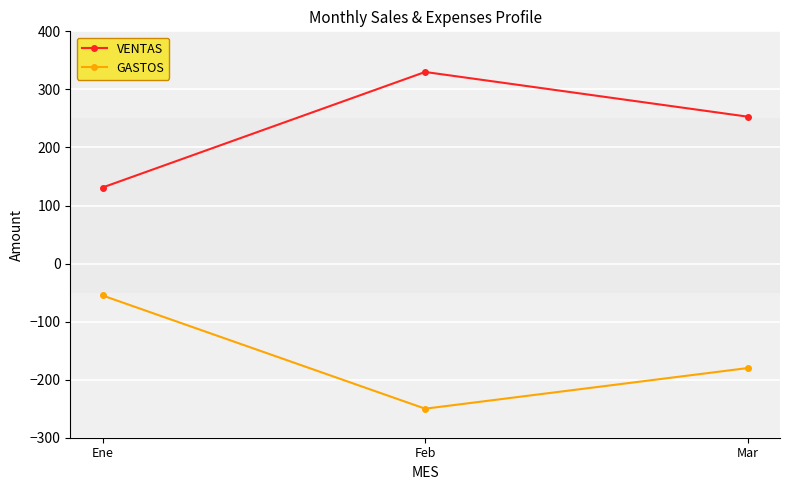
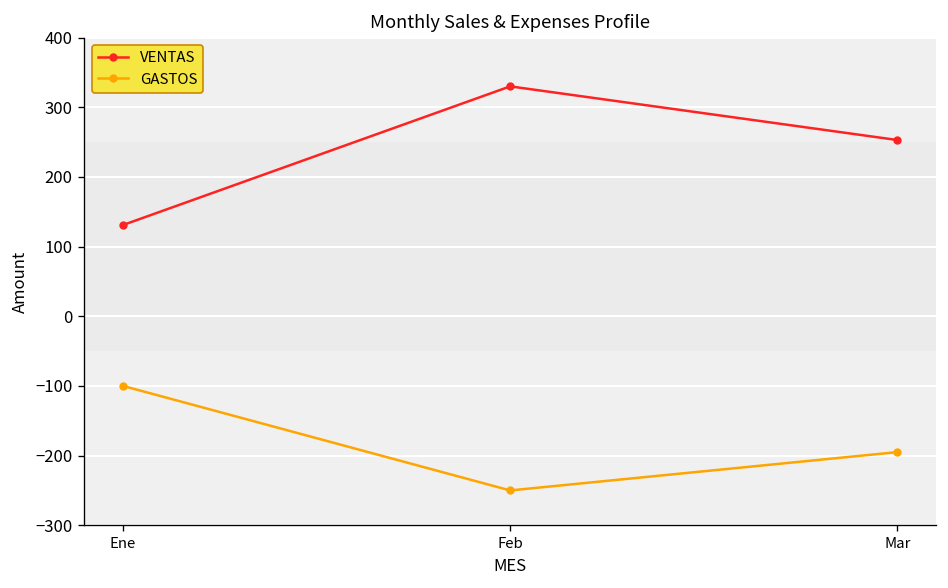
GASTOS, Ene: -60 -> -100
GASTOS, Mar: -180 -> -200
